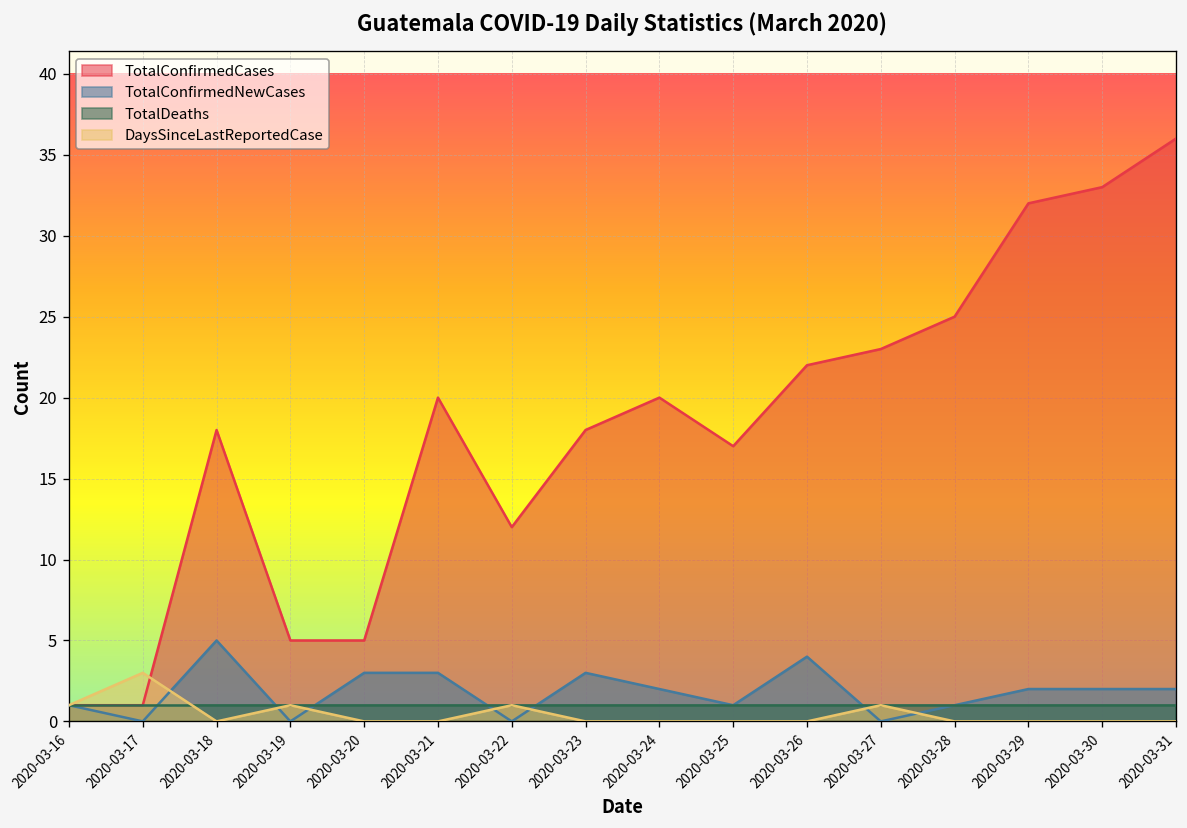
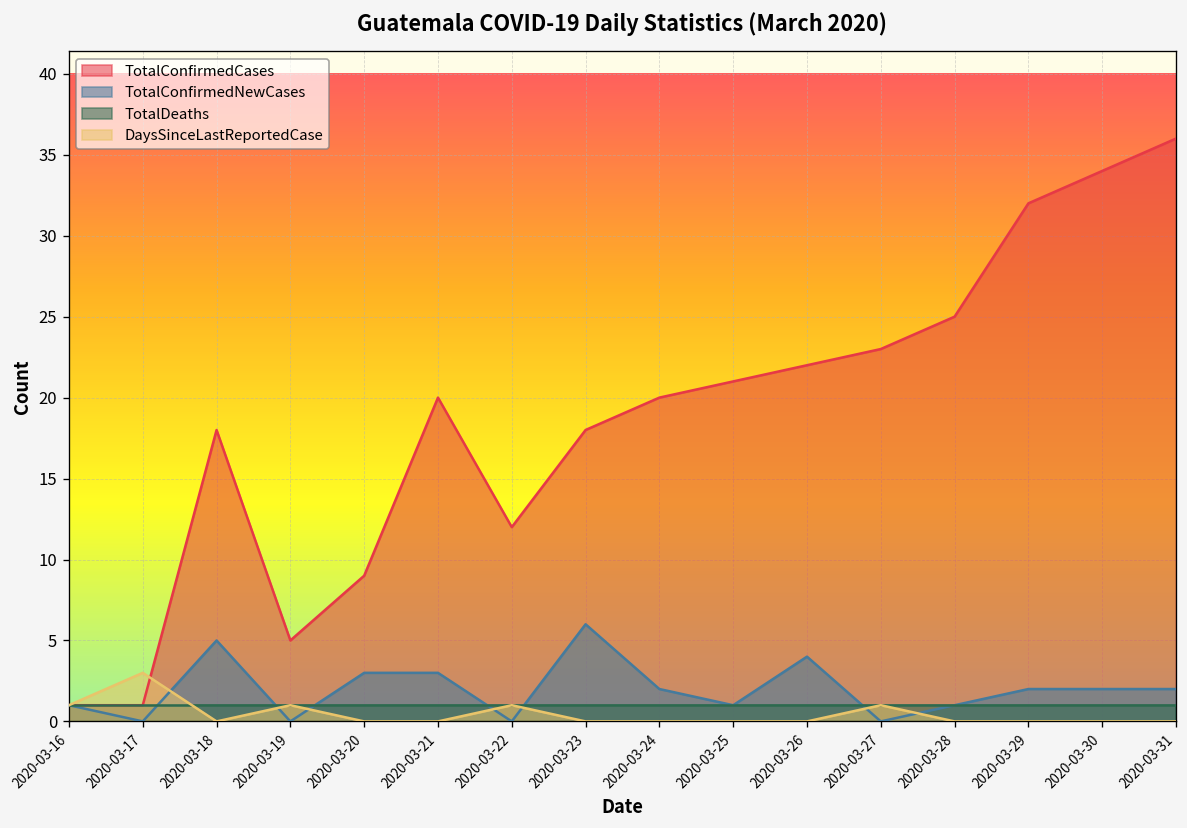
TotalConfirmedCases, 2020-03-20: 5 -> 9
TotalConfirmedNewCases, 2020-03-23: 3 -> 6
TotalConfirmedCases, 2020-03-25: 17 -> 21
TotalConfirmedCases, 2020-03-30: 33 -> 34
